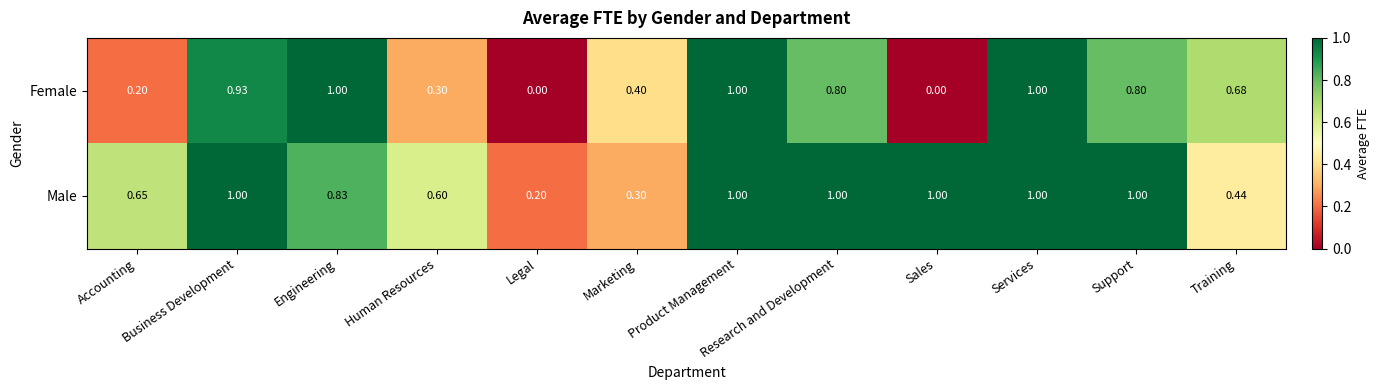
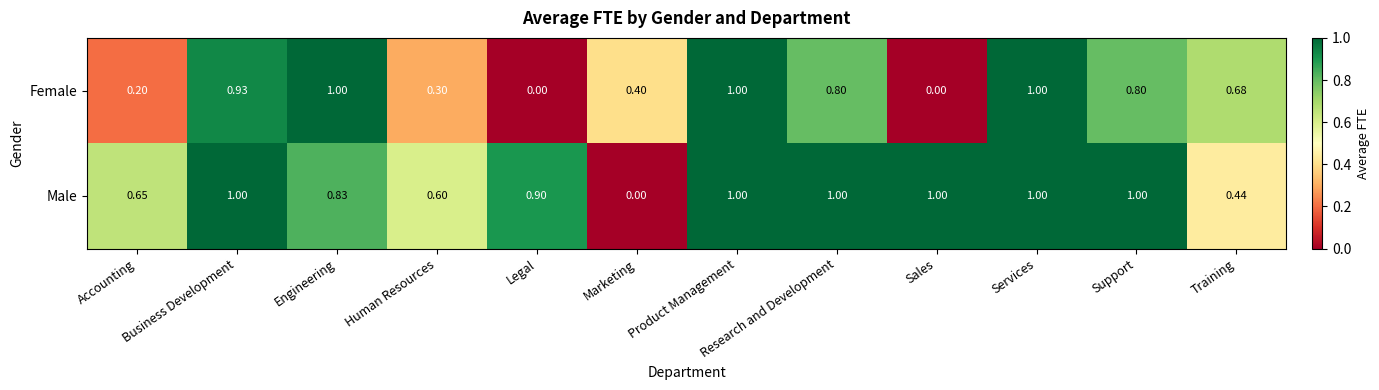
Male, Legal: 0.20 -> 0.90
Male, Marketing: 0.30 -> 0.00
